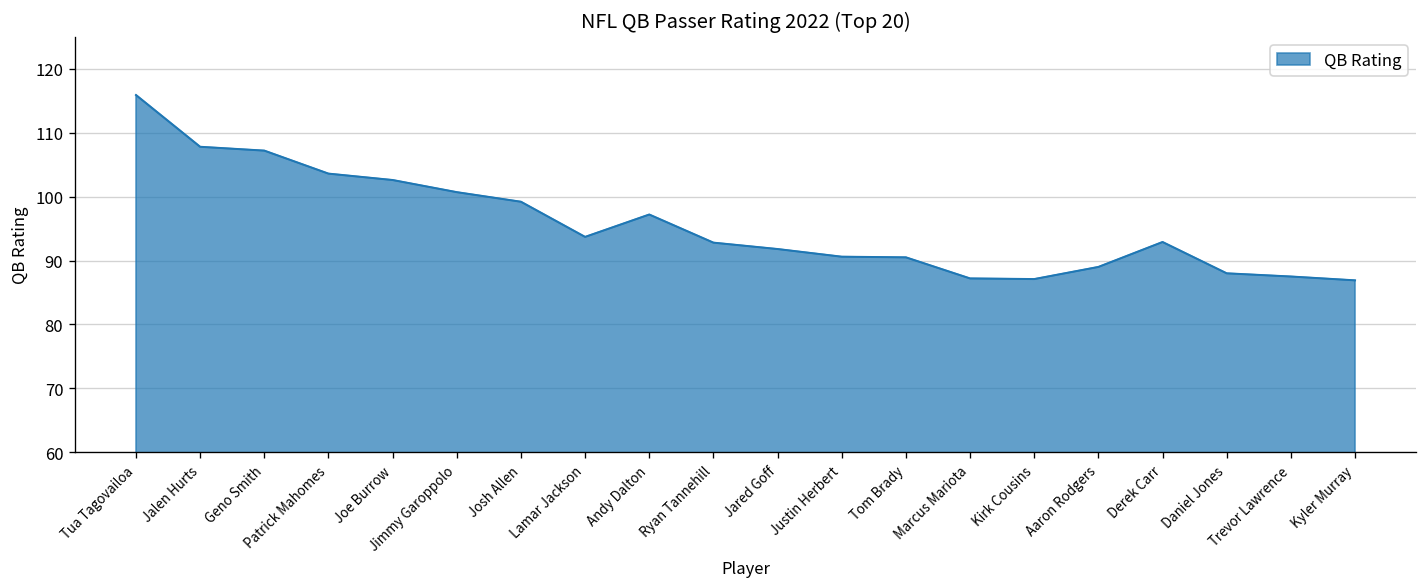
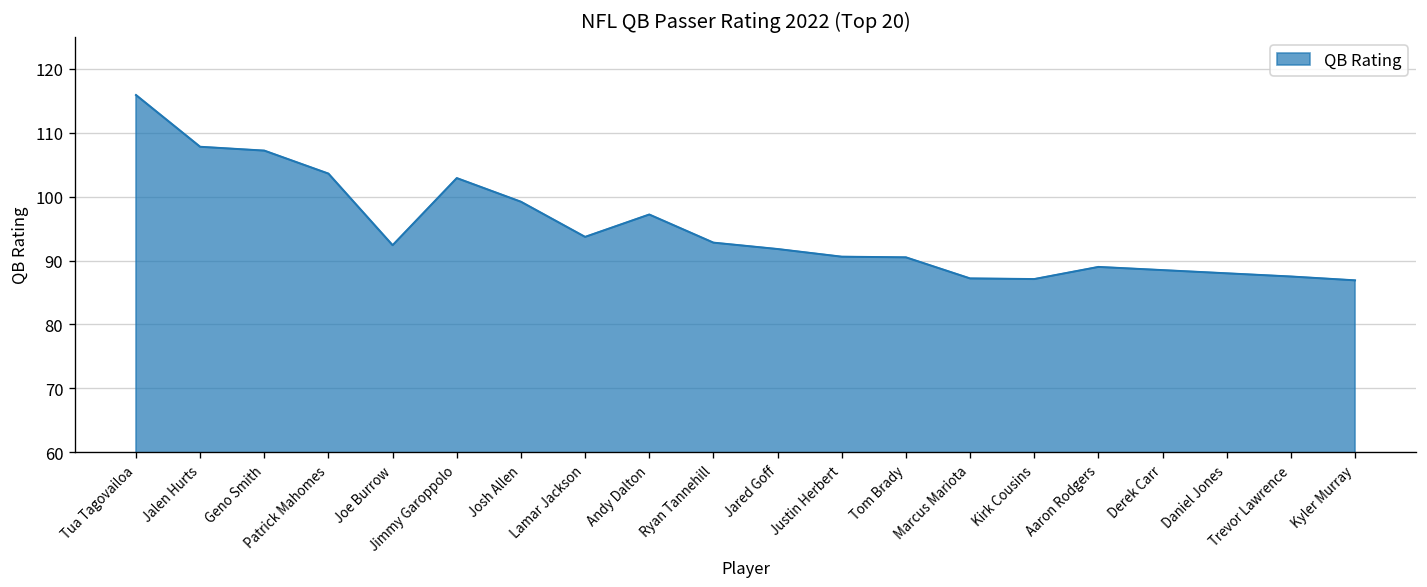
Joe Burrow: 103 -> 92
Jimmy Garoppolo: 101 -> 103
Derek Carr: 93 -> 89
